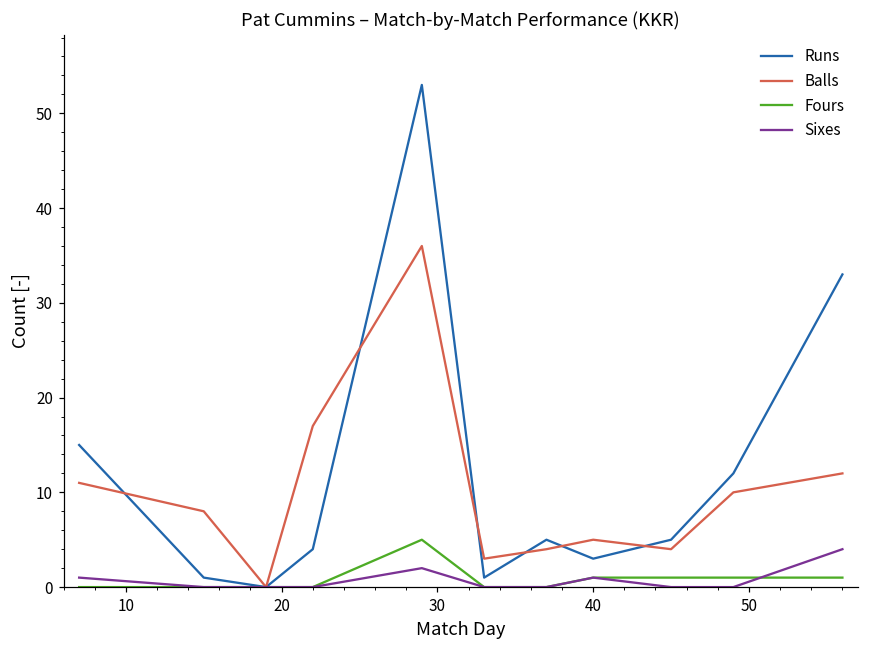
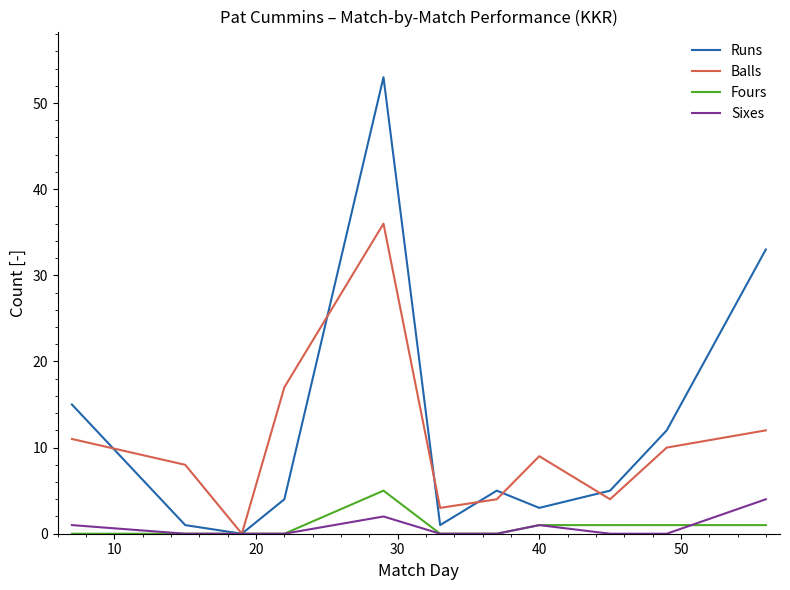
Balls, 40: 5 -> 9
